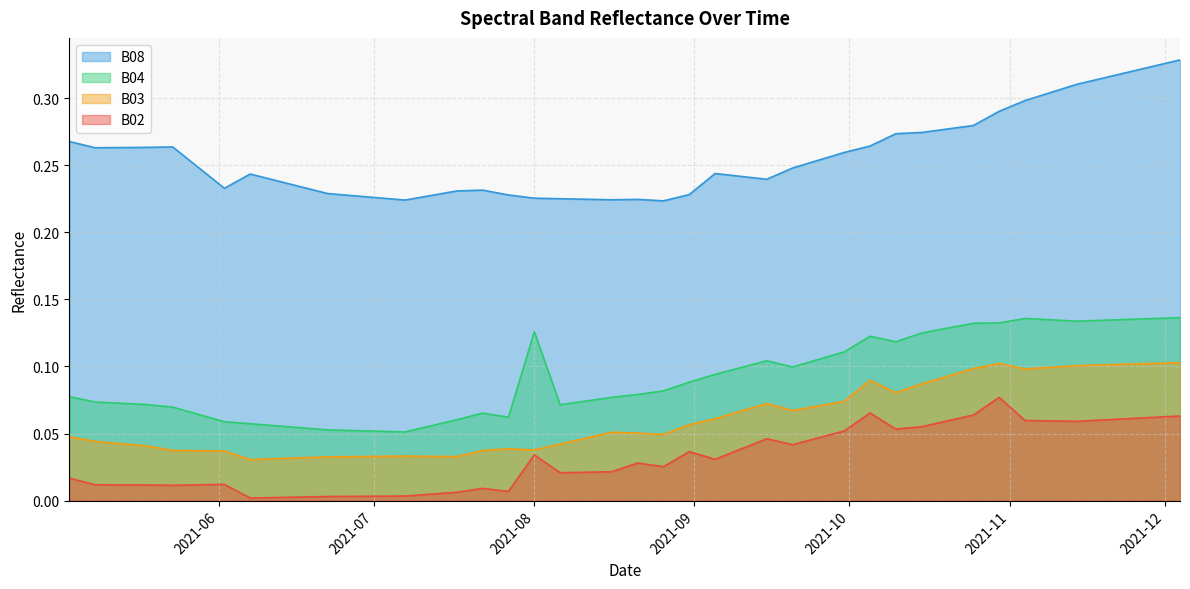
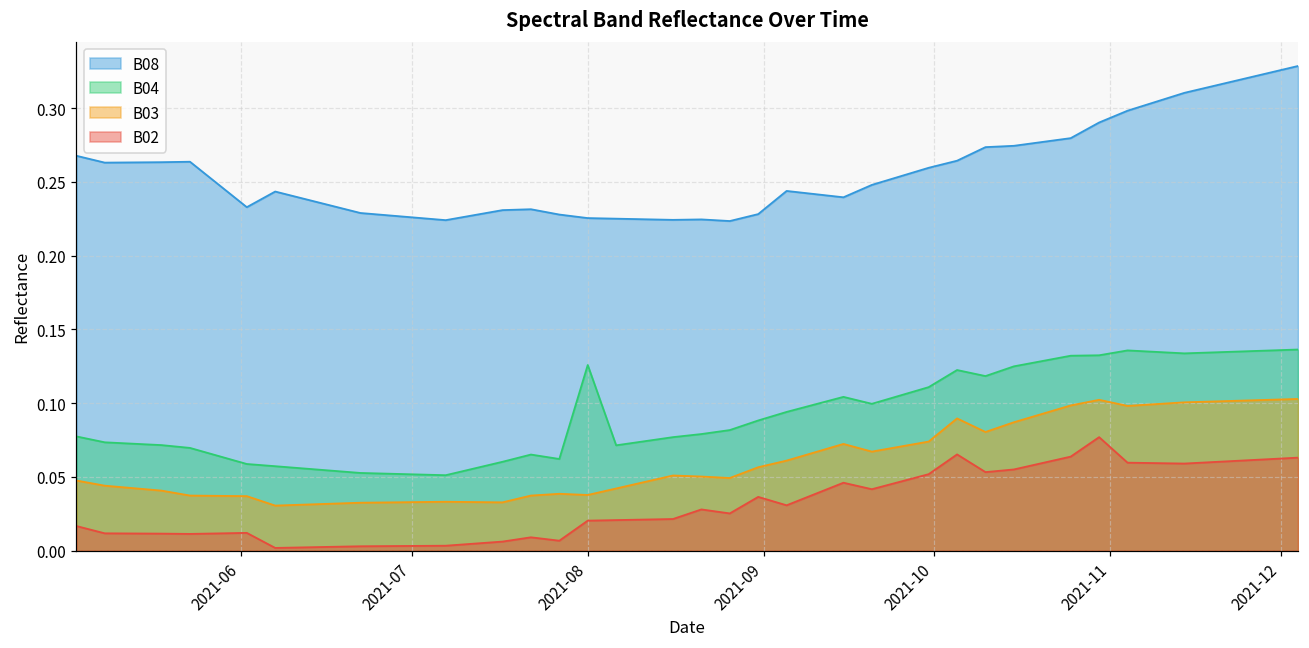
B02, 2021-08: 0.034 -> 0.020
